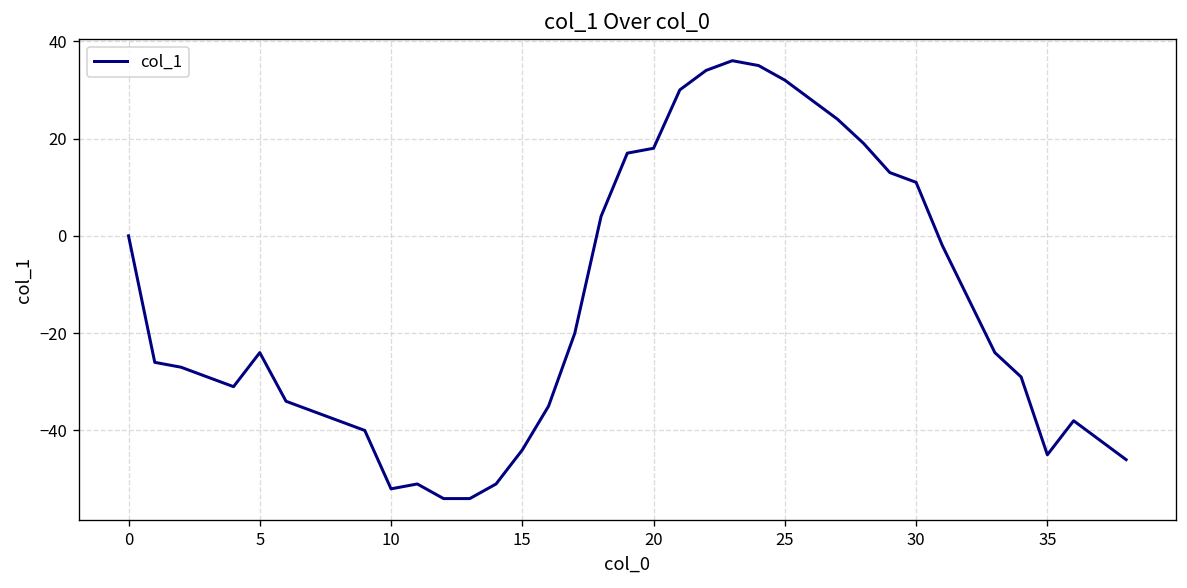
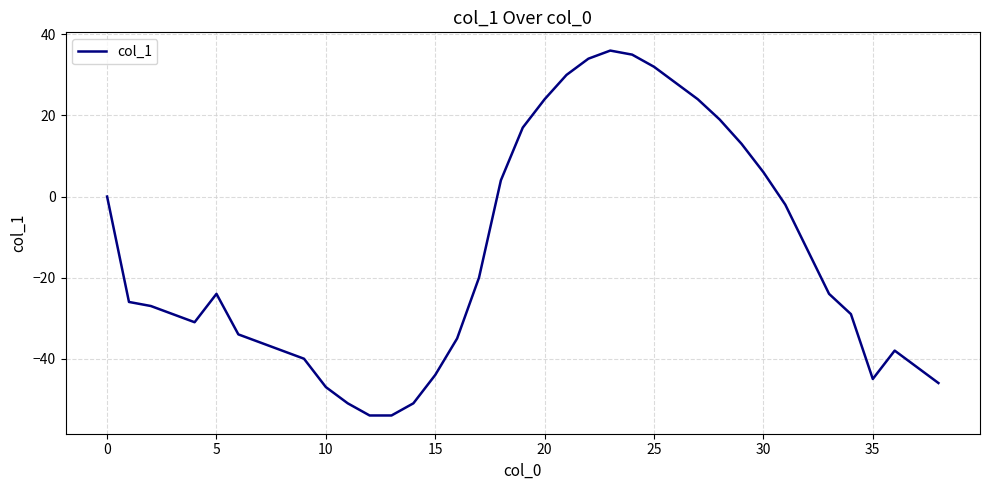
10: -52 -> -47
20: 18 -> 24
30: 11 -> 6
